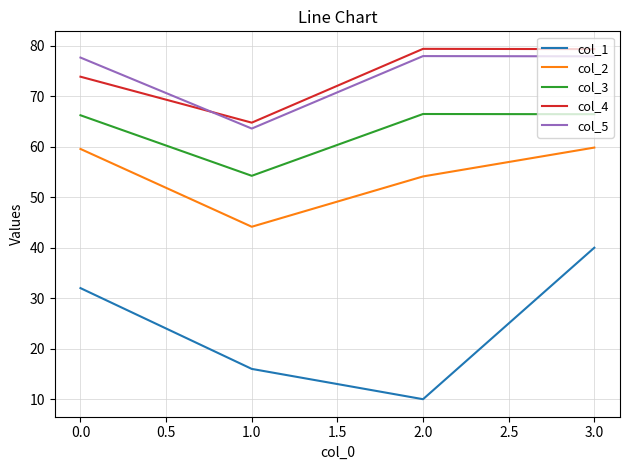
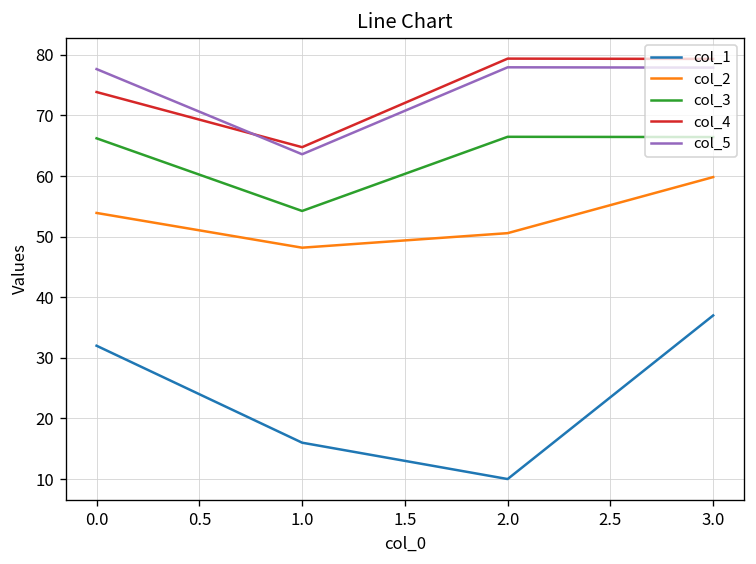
col_2, 0.0: 60 -> 54
col_2, 1.0: 44 -> 48
col_2, 2.0: 54 -> 51
col_1, 3.0: 40 -> 37
